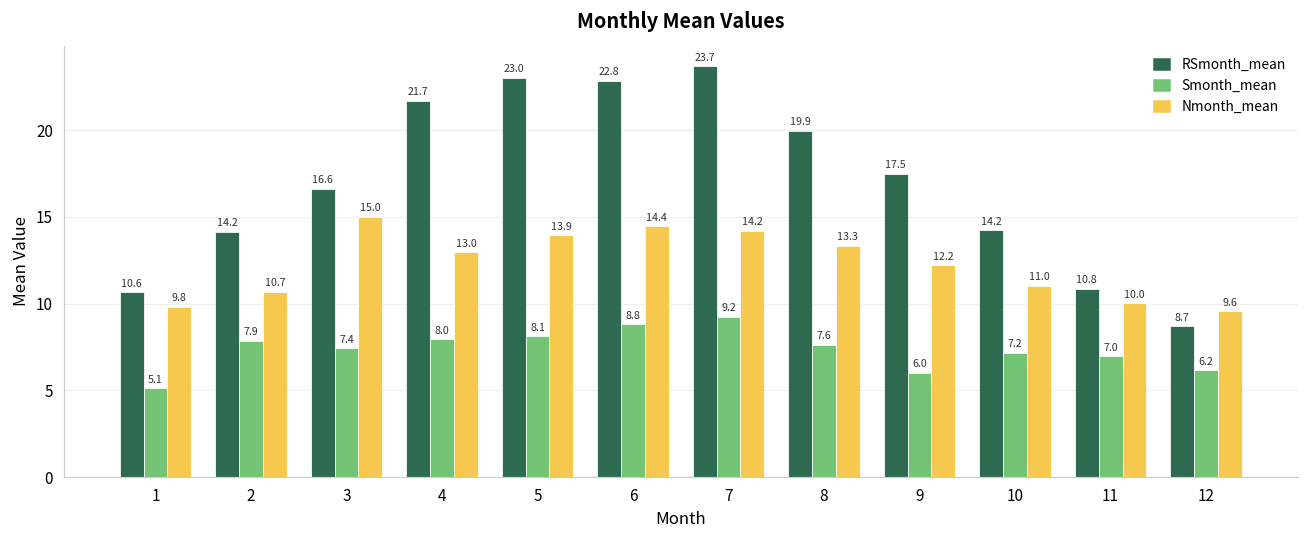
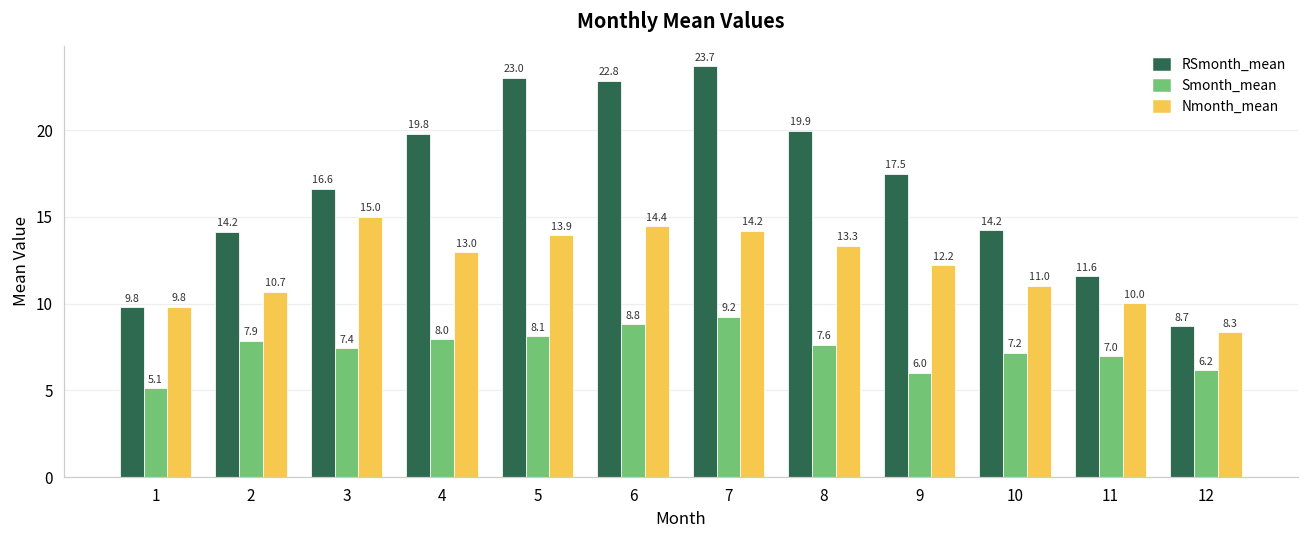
RSmonth_mean, 1: 10.6 -> 9.8
RSmonth_mean, 4: 21.7 -> 19.8
RSmonth_mean, 11: 10.8 -> 11.6
Nmonth_mean, 12: 9.6 -> 8.3
